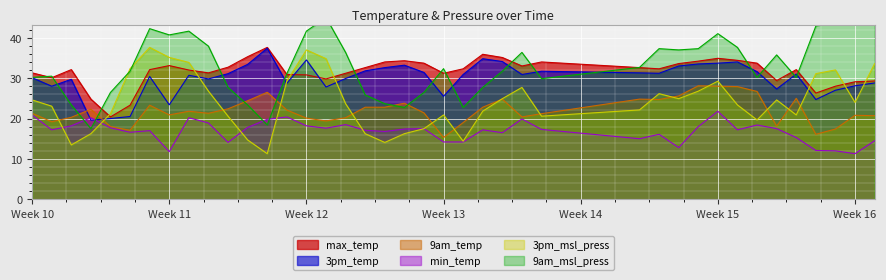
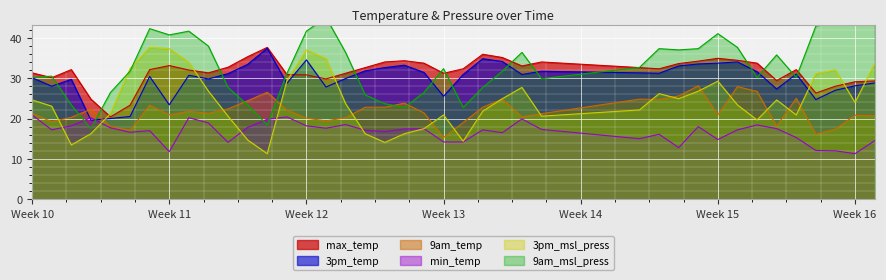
3pm_msl_press, Week 11: 35 -> 37
9am_temp, Week 15: 28 -> 21
min_temp, Week 15: 22 -> 15
